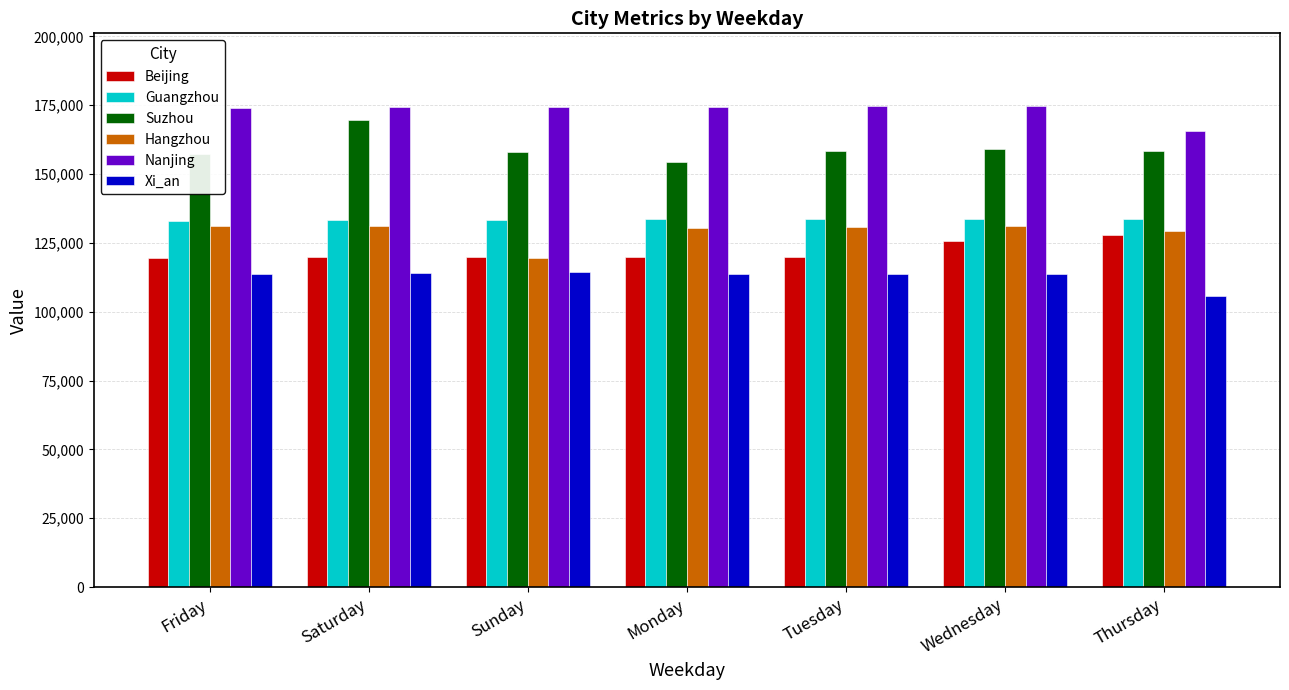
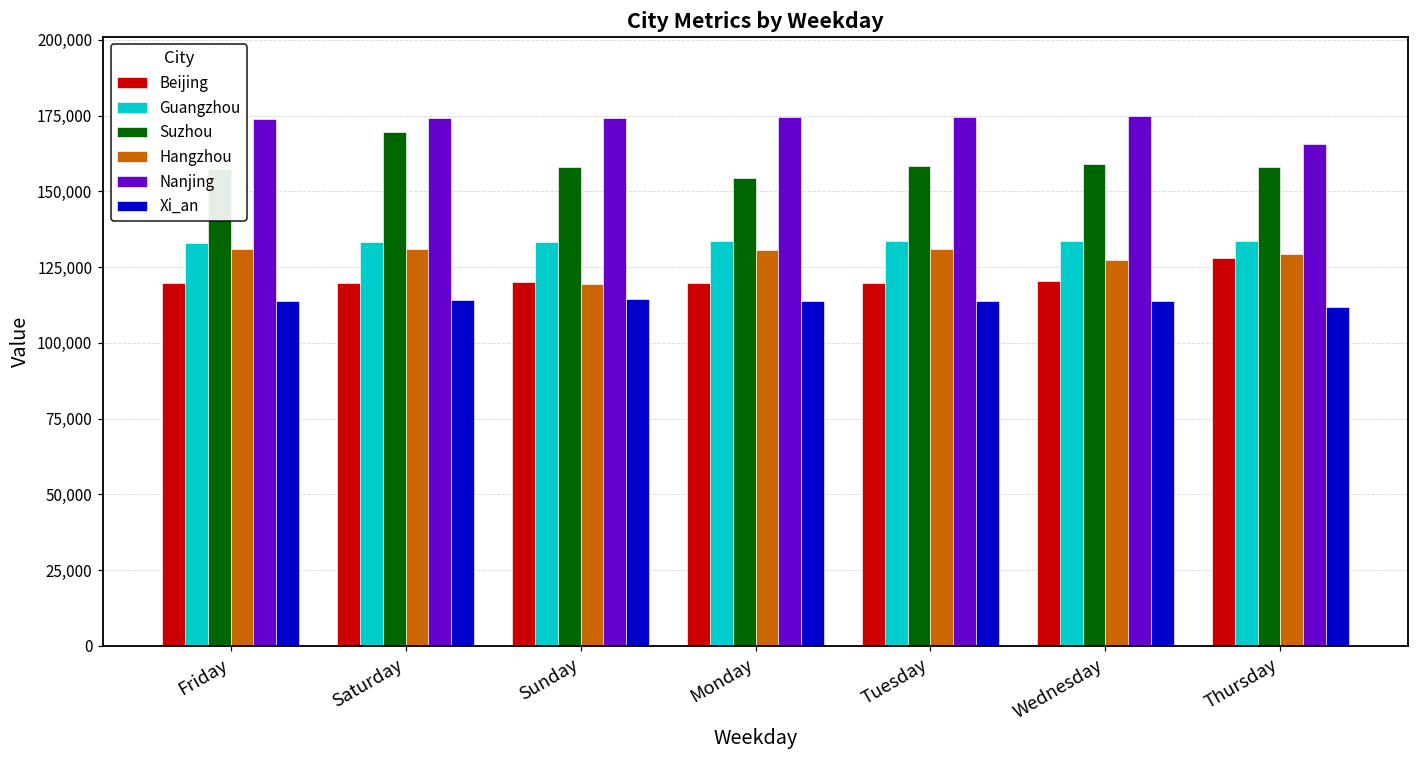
Beijing, Wednesday: 126,000 -> 120,000
Hangzhou, Wednesday: 131,000 -> 128,000
Xi_an, Thursday: 106,000 -> 112,000
